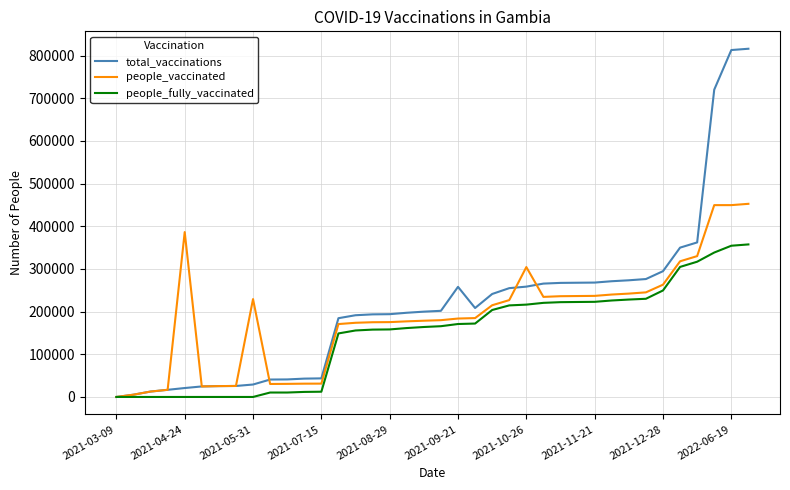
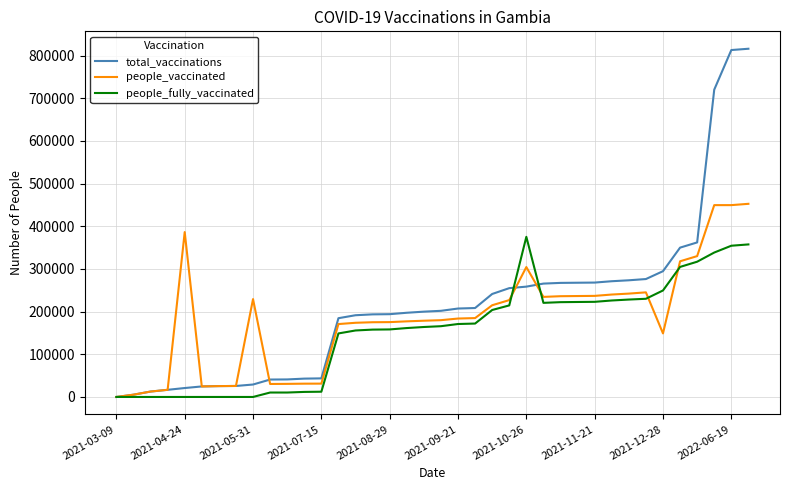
total_vaccinations, 2021-09-21: 260000 -> 210000
people_fully_vaccinated, 2021-10-26: 220000 -> 380000
people_vaccinated, 2021-12-28: 260000 -> 150000
